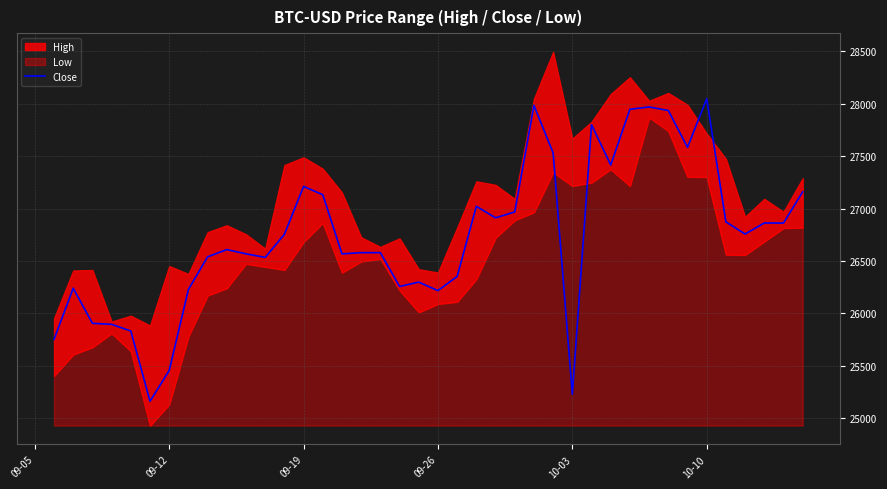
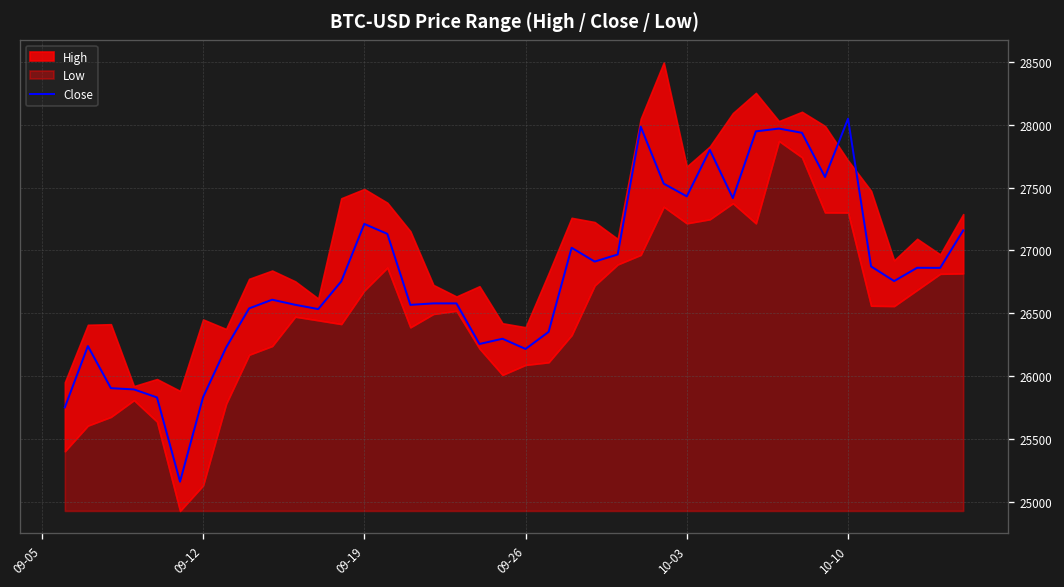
Close, 09-12: 25460 -> 25830
Close, 10-03: 25230 -> 27430
